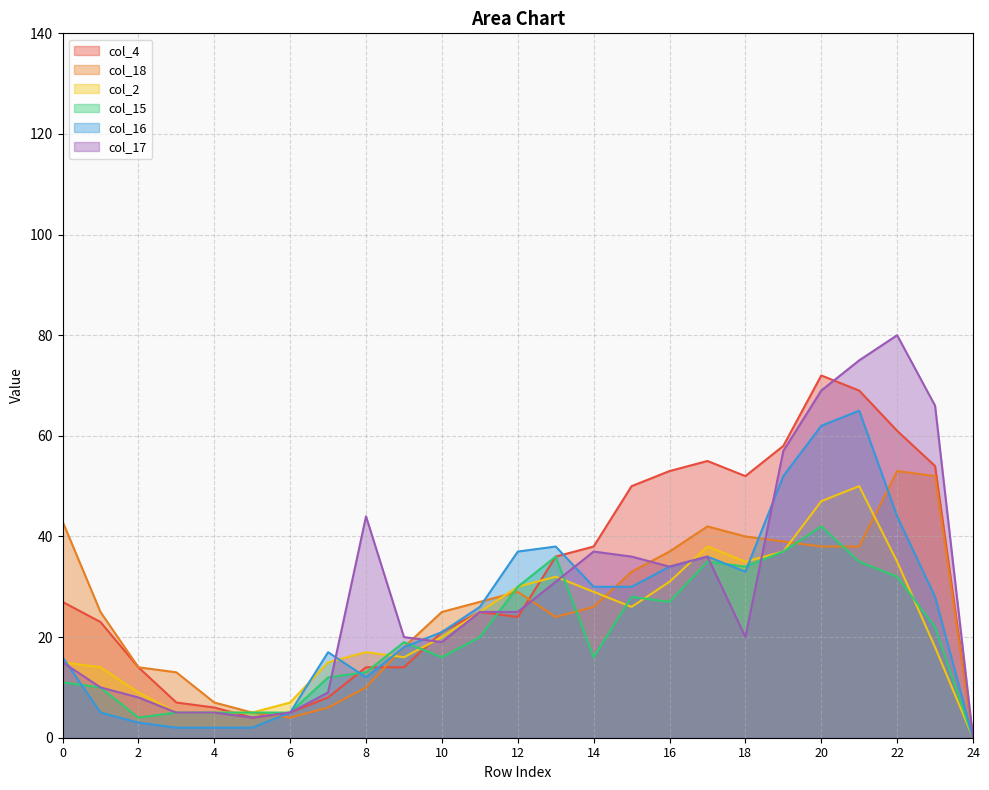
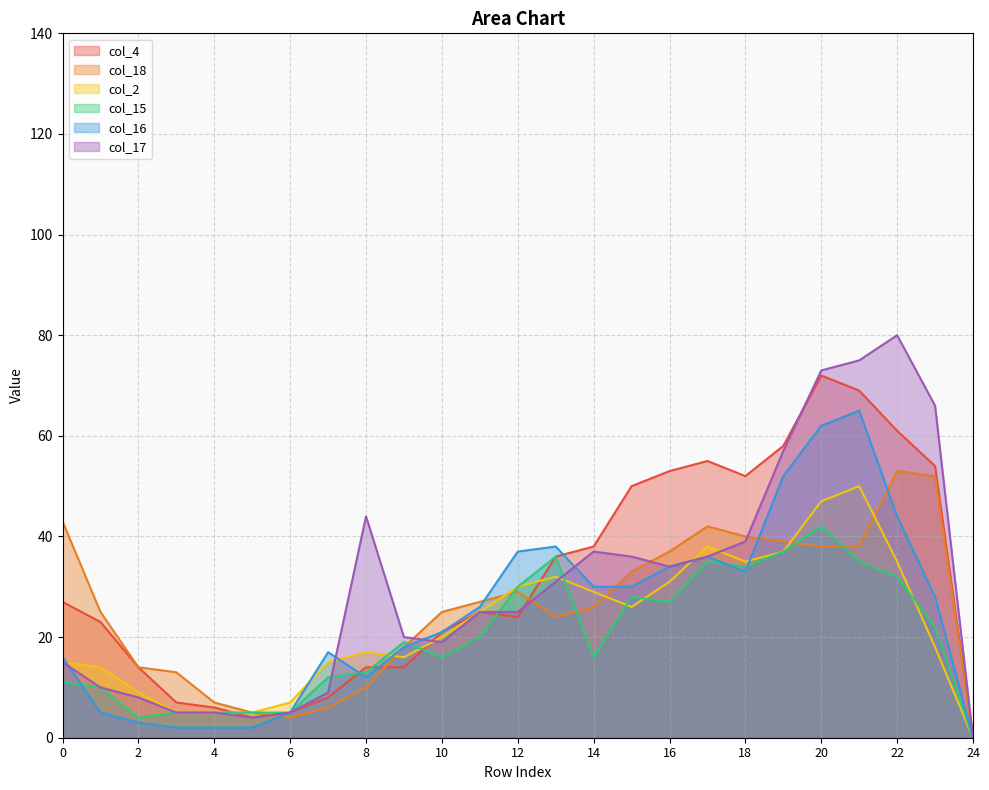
col_17, 18: 20 -> 39
col_17, 20: 69 -> 73
